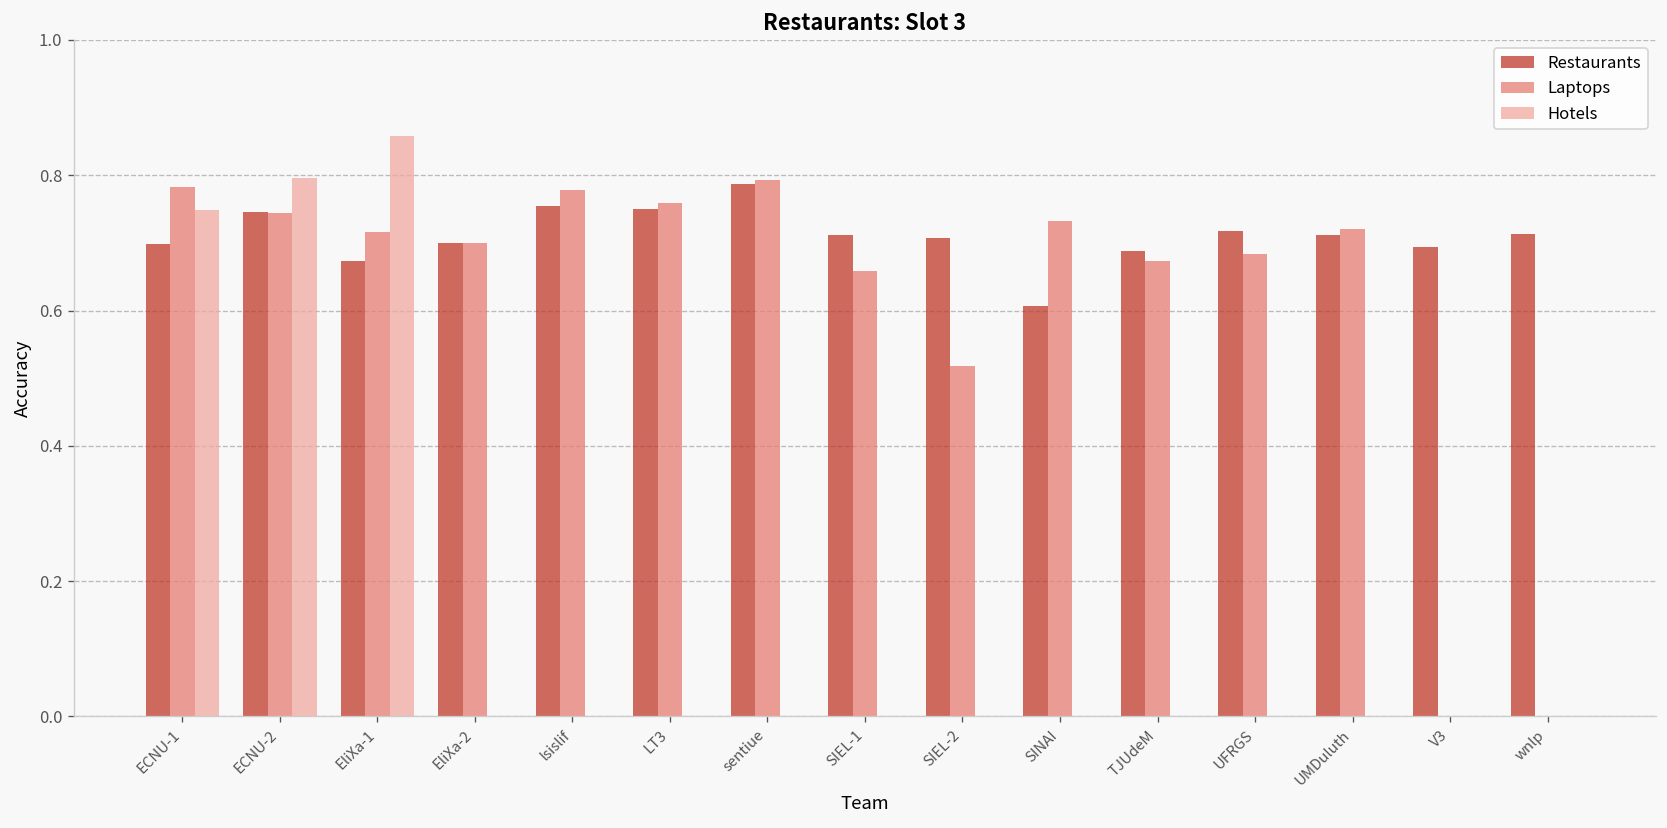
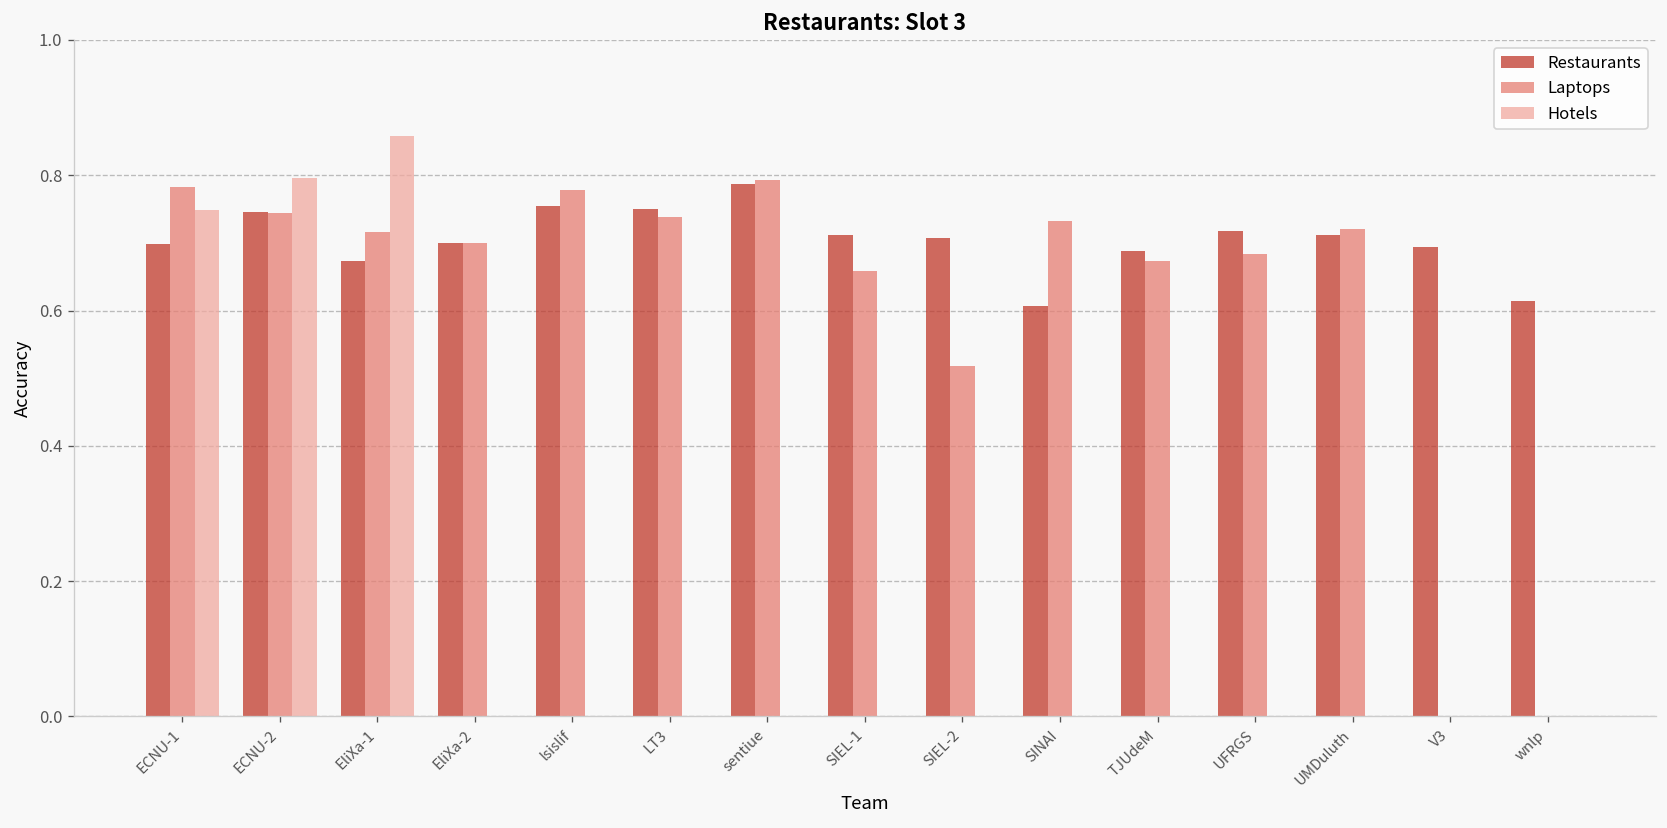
Laptops, LT3: 0.76 -> 0.74
Restaurants, wnlp: 0.71 -> 0.61
